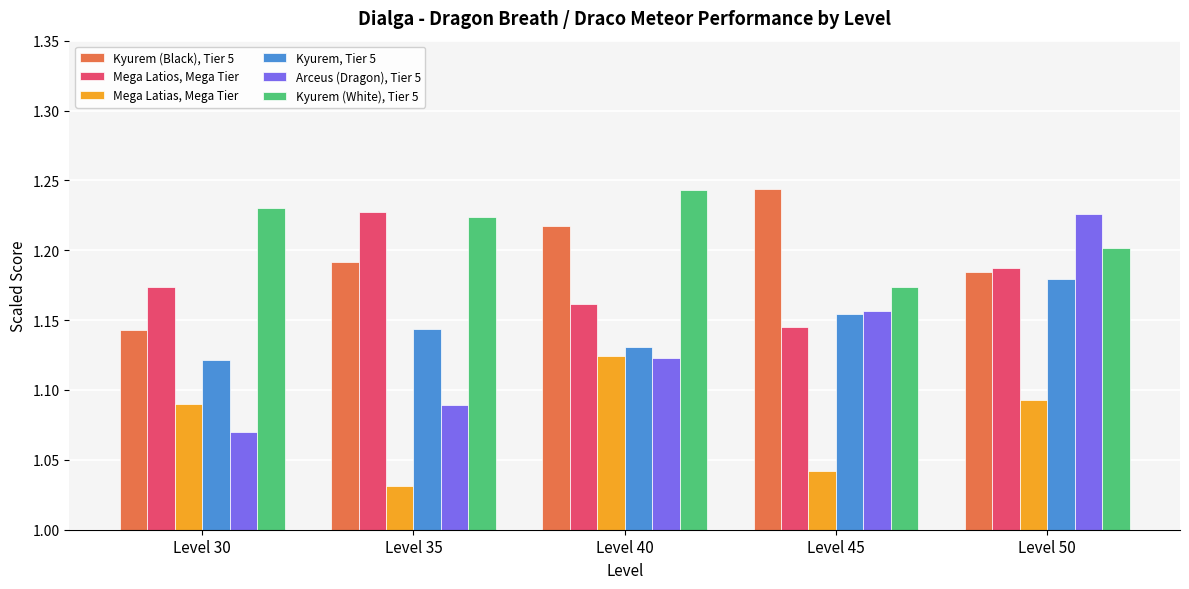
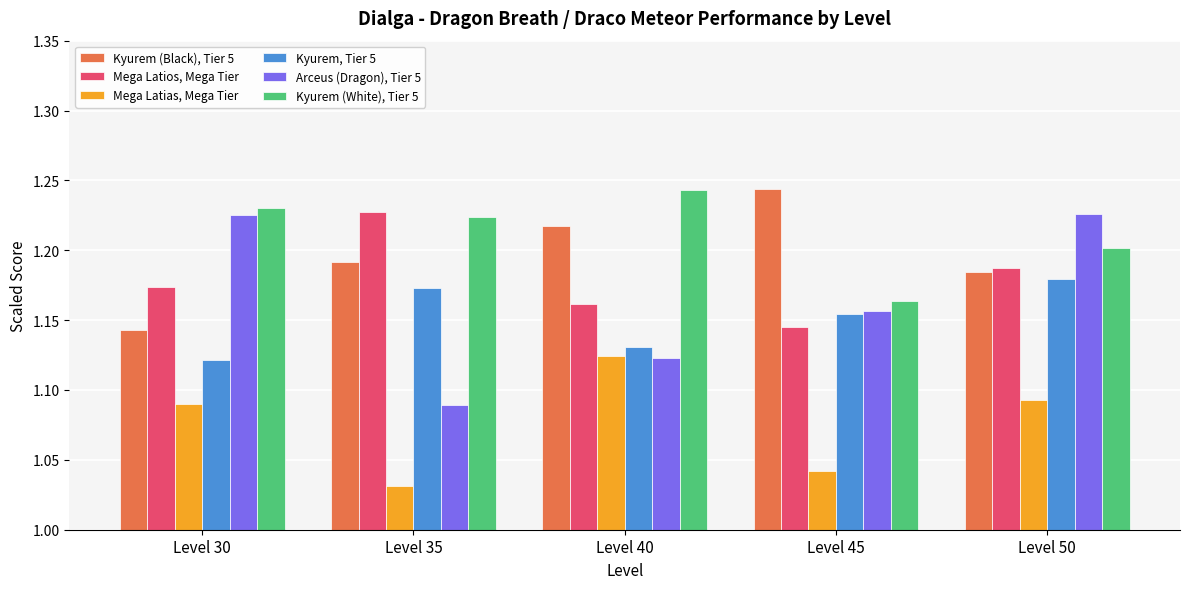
Arceus (Dragon), Tier 5, Level 30: 1.070 -> 1.225
Kyurem, Tier 5, Level 35: 1.144 -> 1.173
Kyurem (White), Tier 5, Level 45: 1.174 -> 1.164
